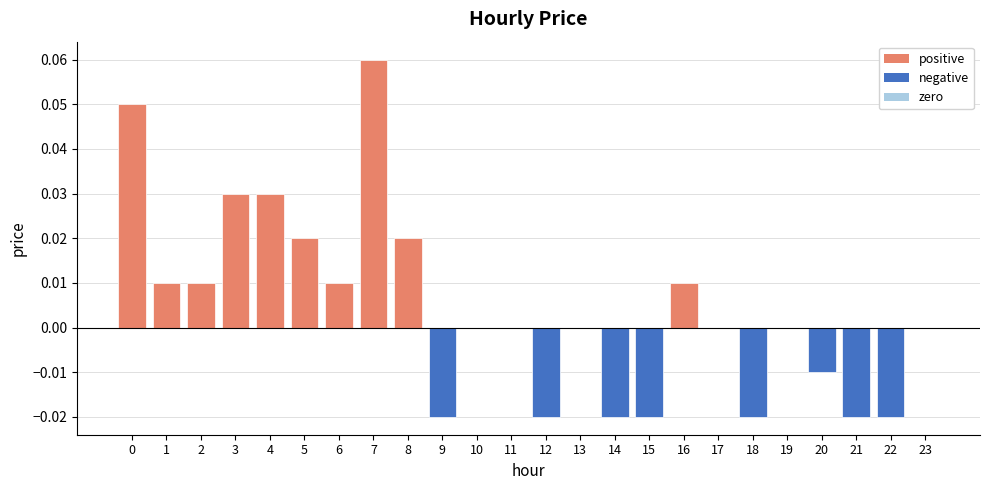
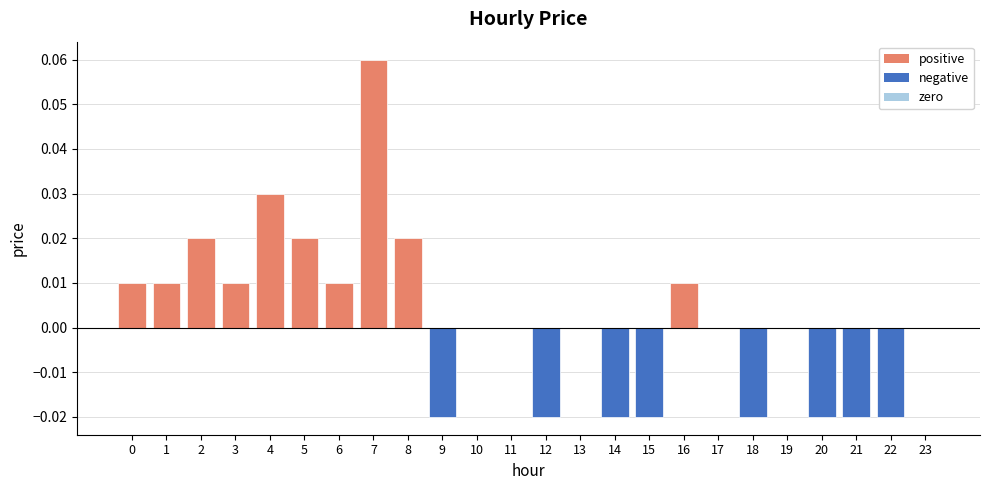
0: 0.05 -> 0.01
2: 0.01 -> 0.02
3: 0.03 -> 0.01
20: -0.01 -> -0.02
